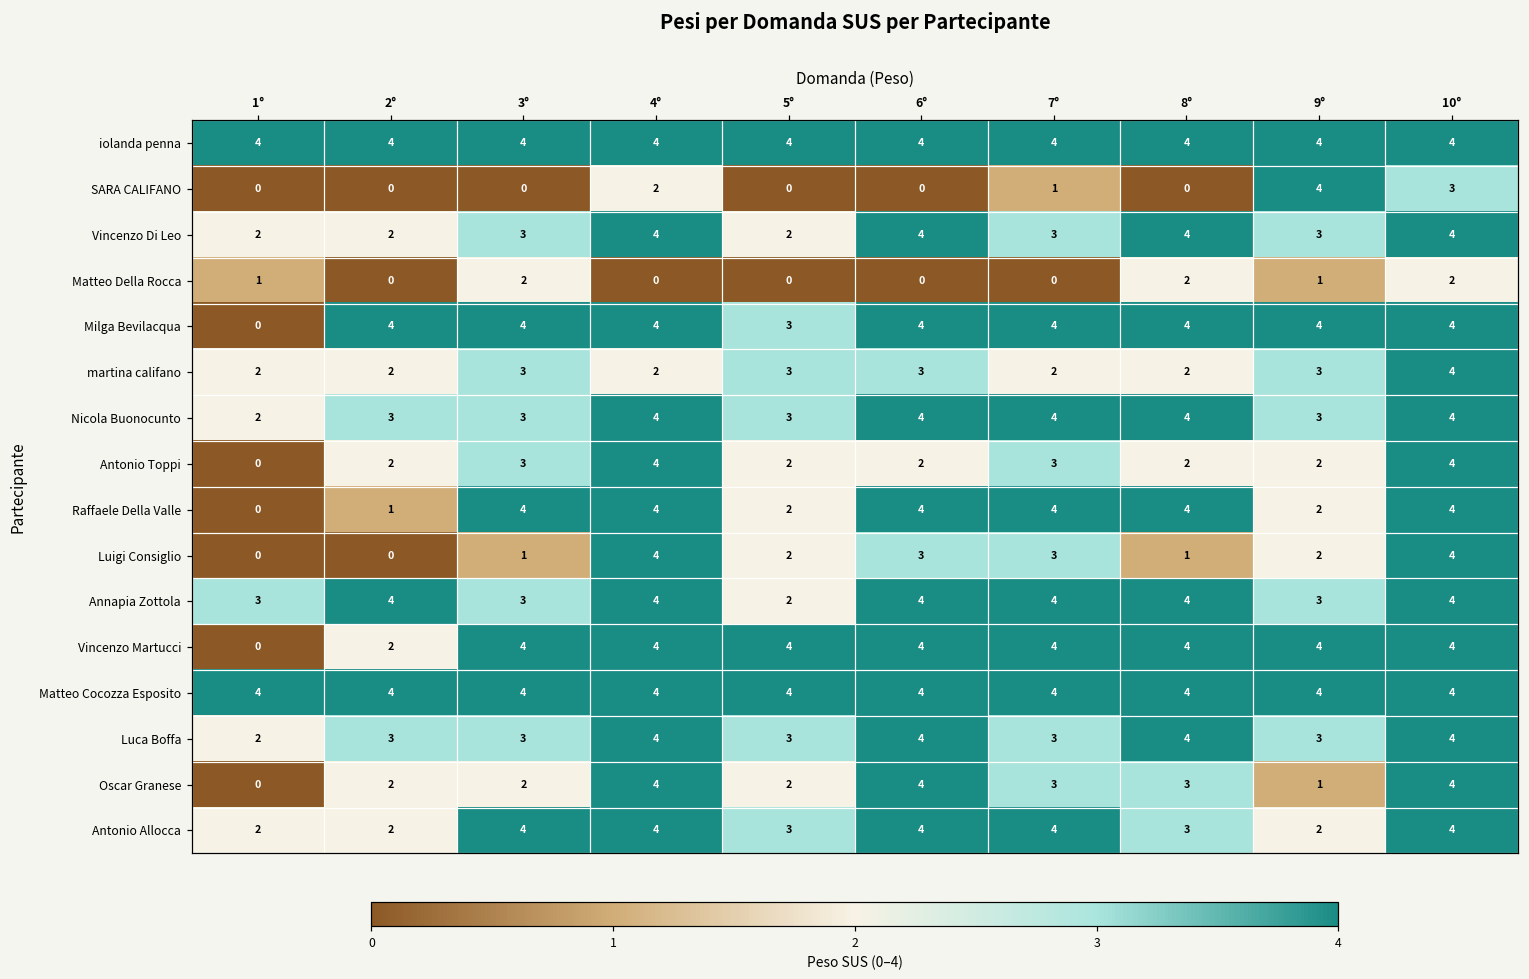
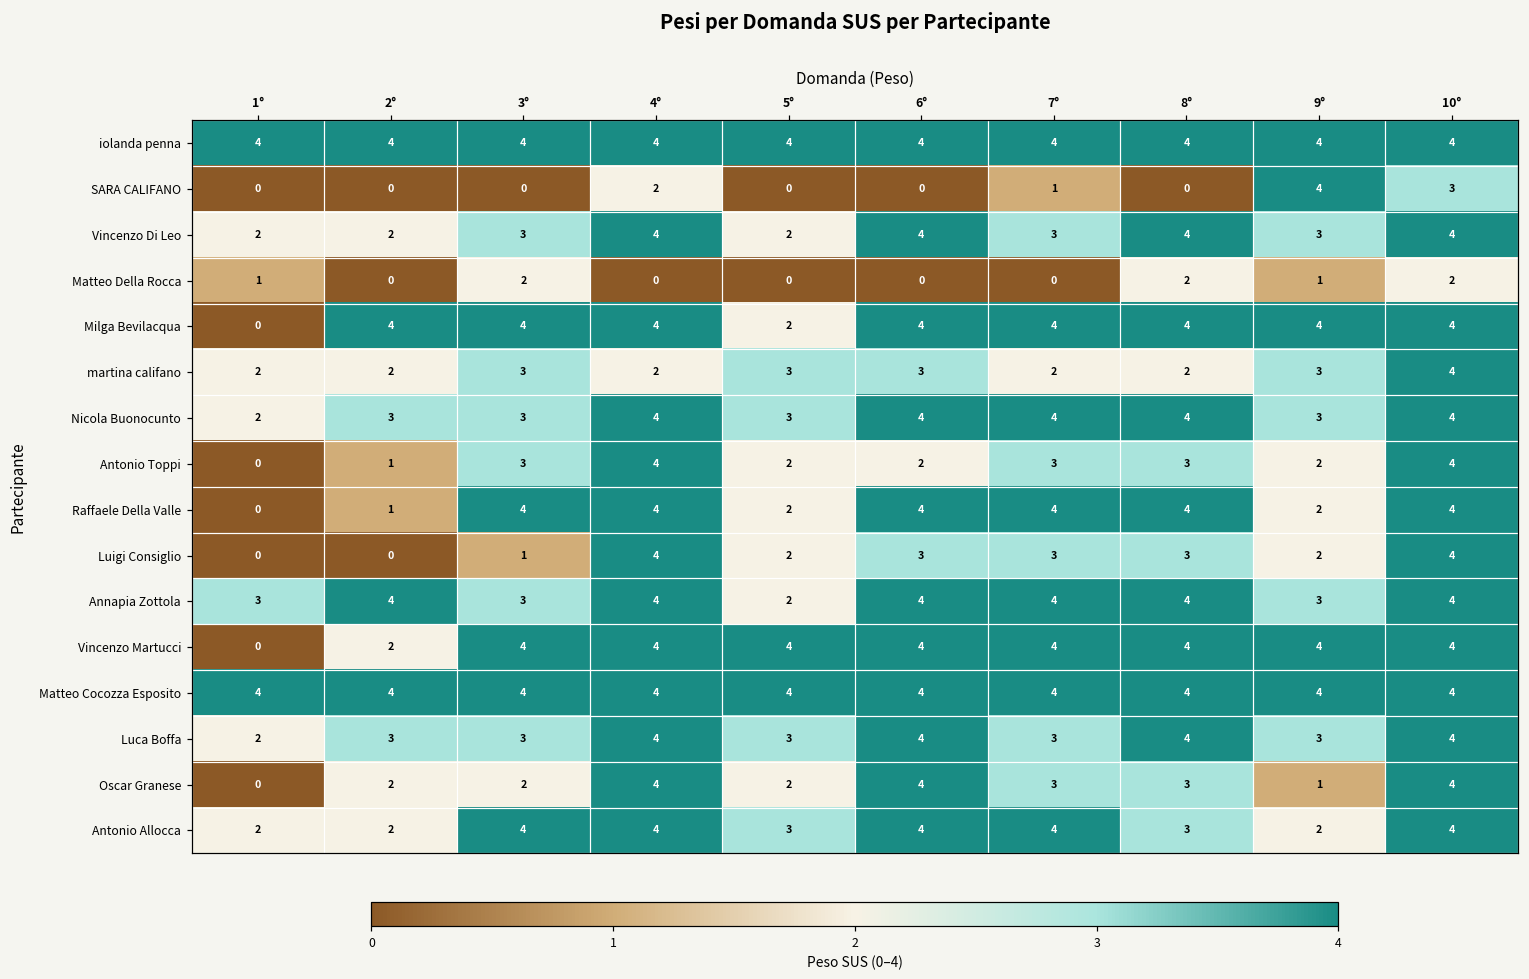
Milga Bevilacqua, 5°: 3 -> 2
Antonio Toppi, 2°: 2 -> 1
Antonio Toppi, 8°: 2 -> 3
Luigi Consiglio, 8°: 1 -> 3
